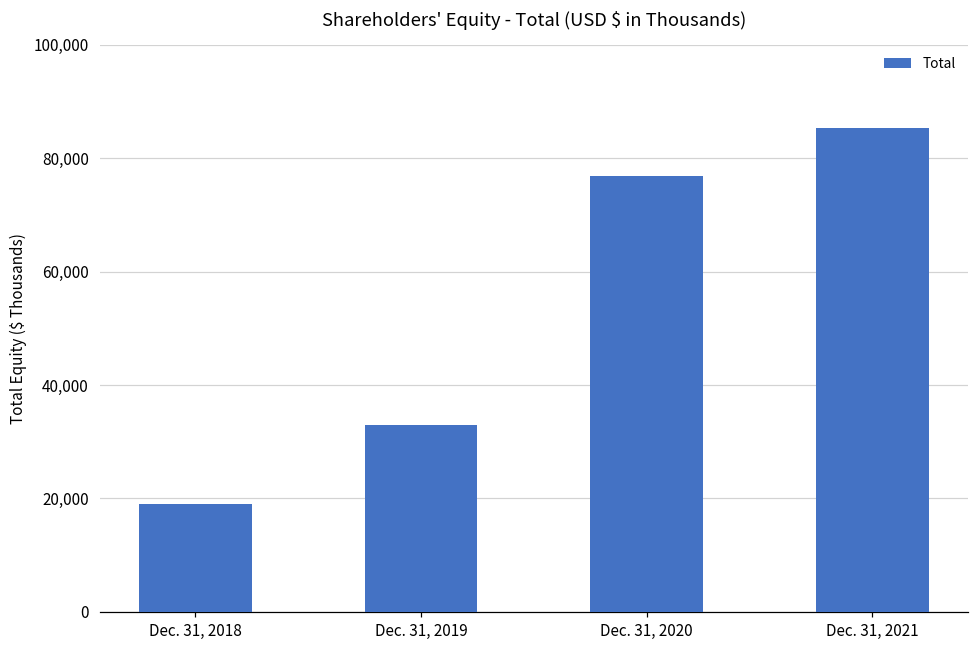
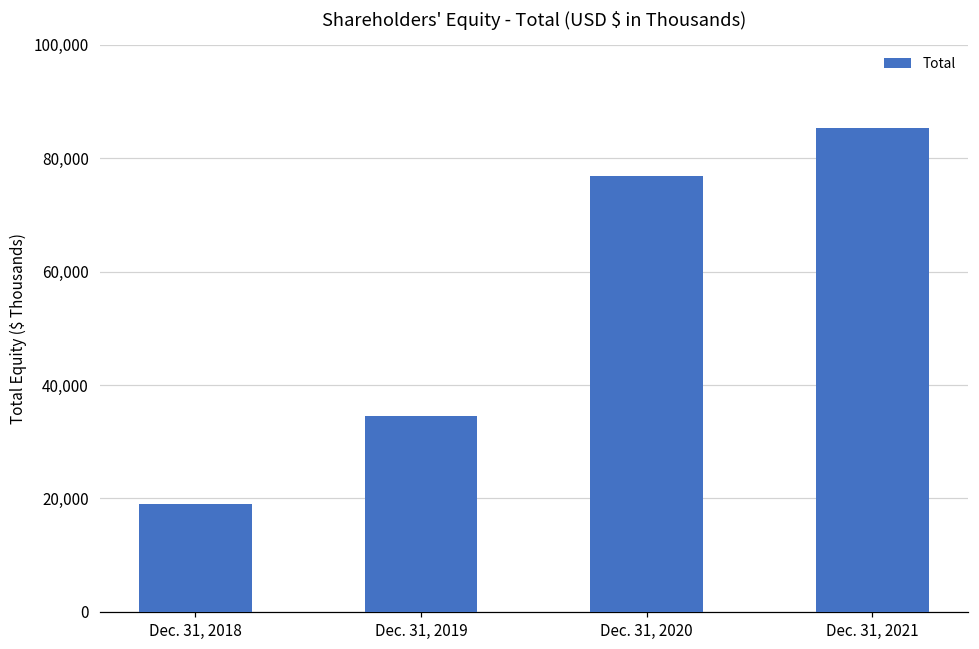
Dec. 31, 2019: 33,000 -> 35,000
